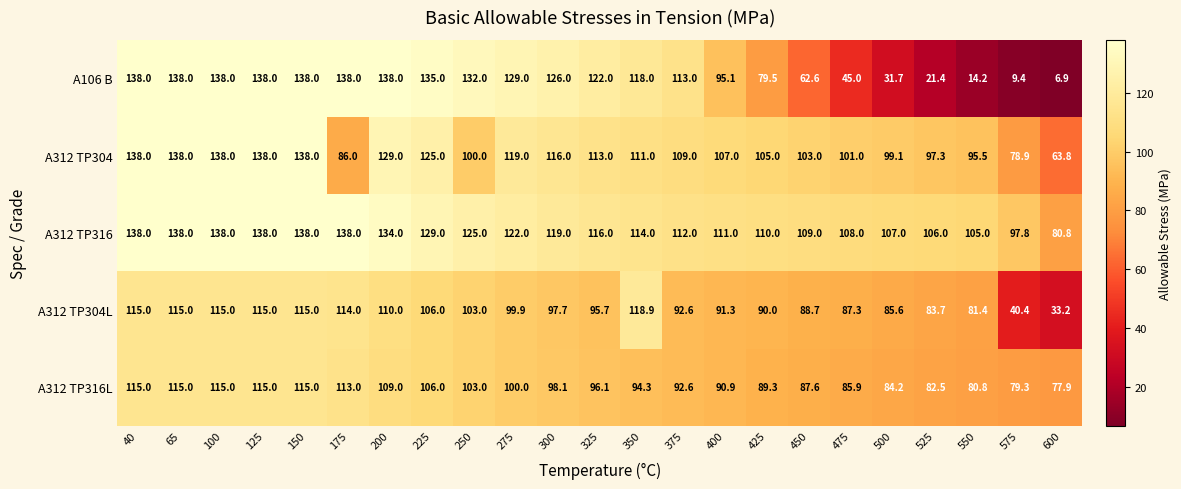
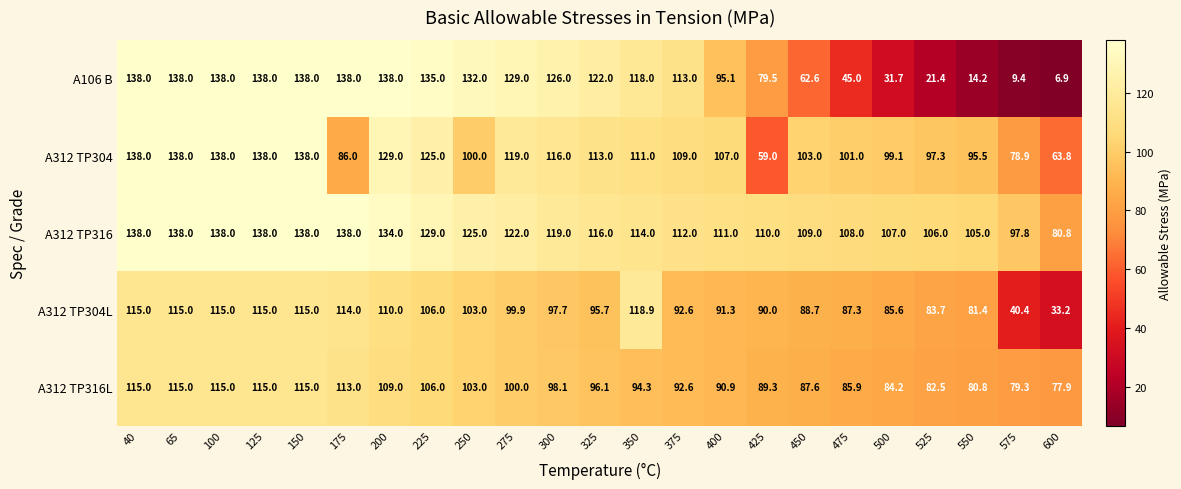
A312 TP304, 425: 105.0 -> 59.0
